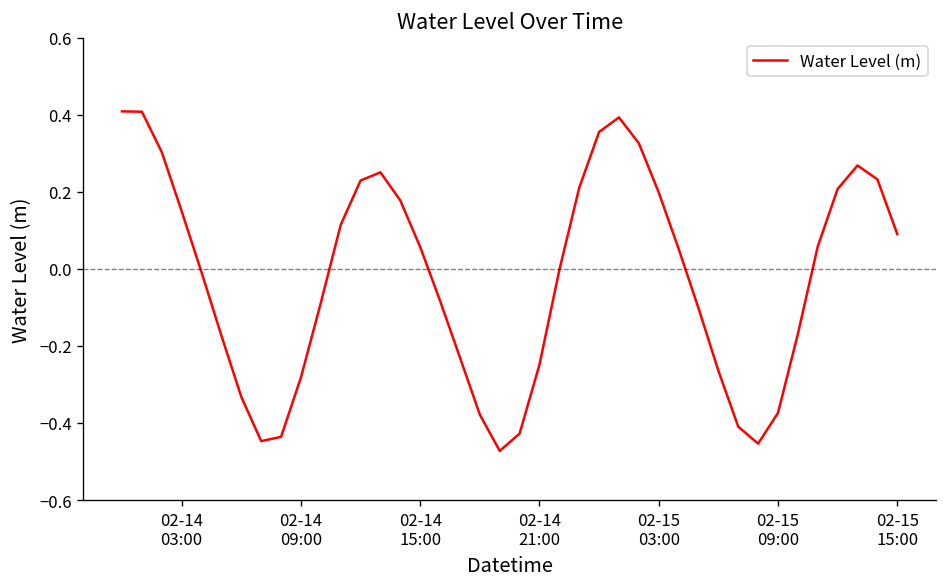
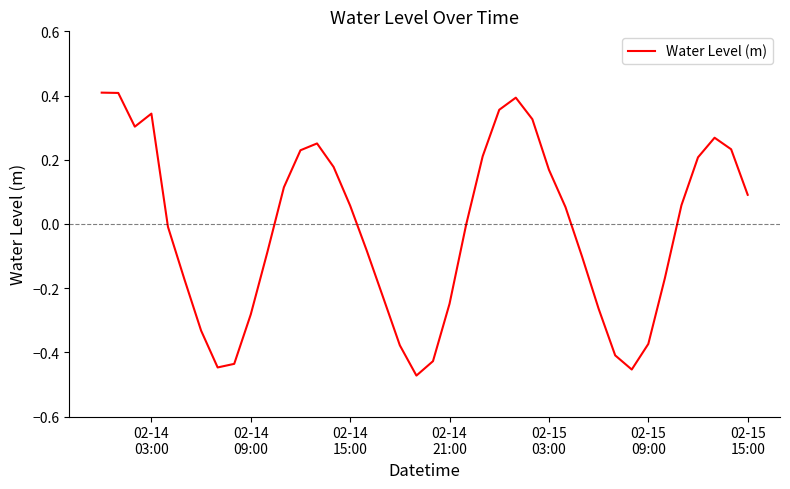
02-14 03:00: 0.15 -> 0.34
02-15 03:00: 0.20 -> 0.17
